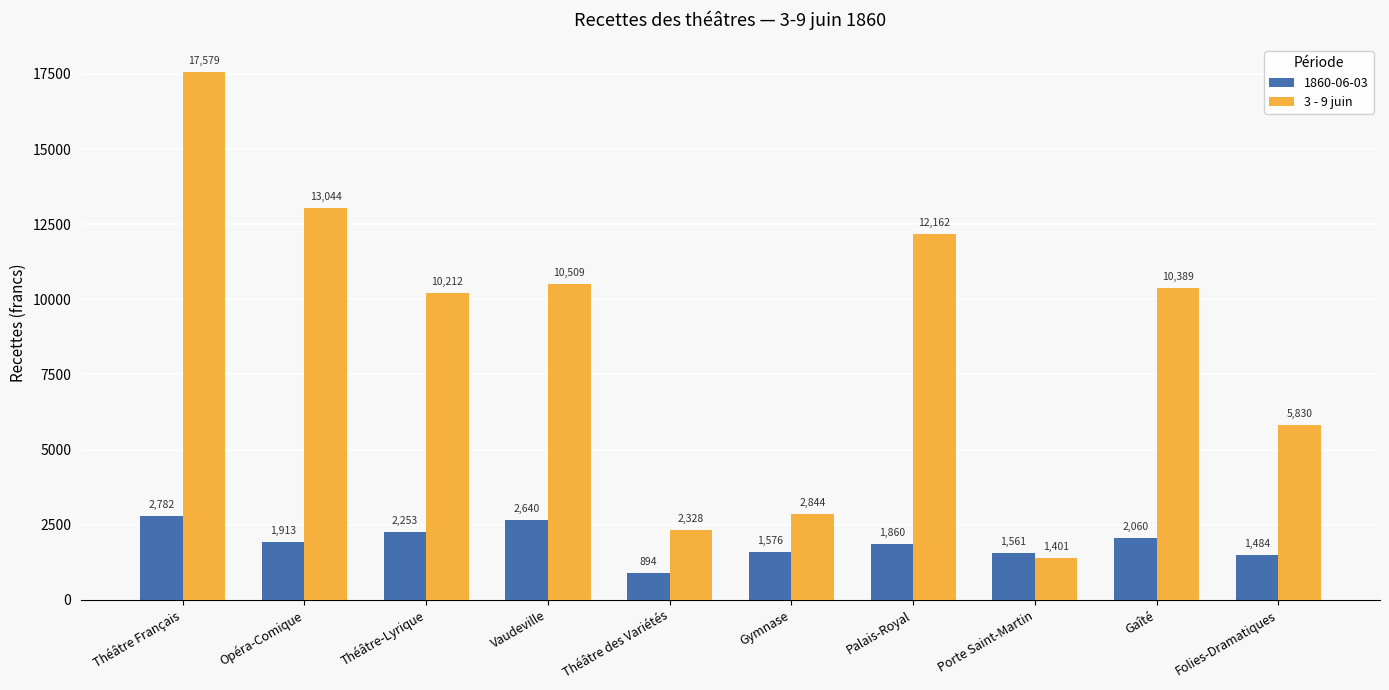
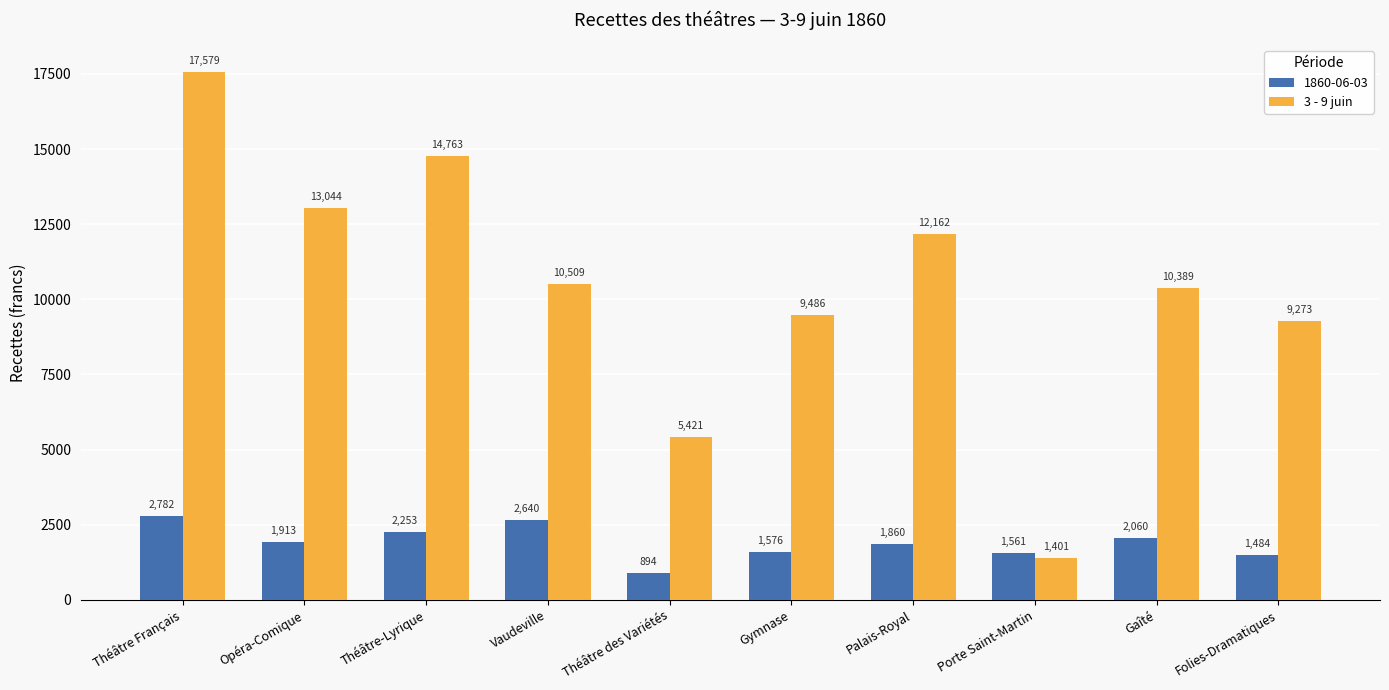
3 - 9 juin, Théâtre-Lyrique: 10,212 -> 14,763
3 - 9 juin, Théâtre des Variétés: 2,328 -> 5,421
3 - 9 juin, Gymnase: 2,844 -> 9,486
3 - 9 juin, Folies-Dramatiques: 5,830 -> 9,273
